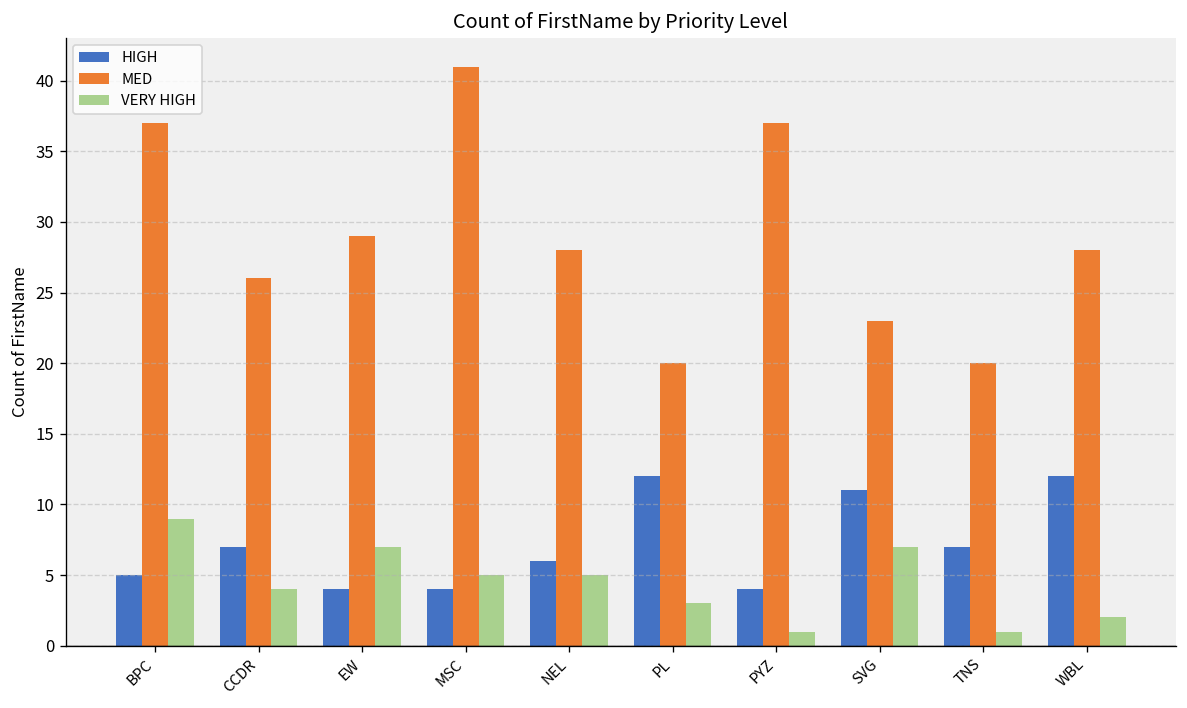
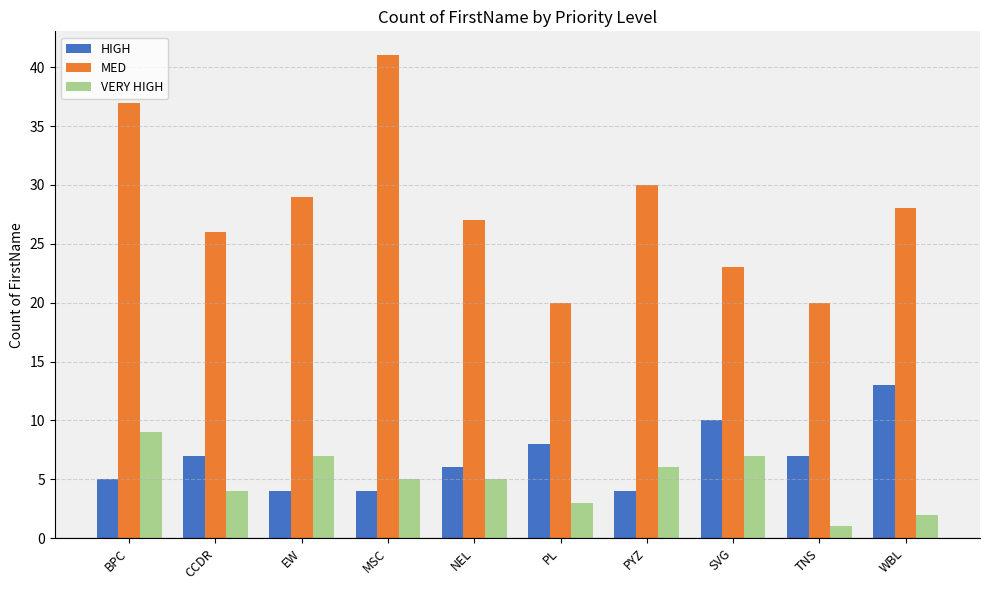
MED, NEL: 28 -> 27
HIGH, PL: 12 -> 8
MED, PYZ: 37 -> 30
VERY HIGH, PYZ: 1 -> 6
HIGH, SVG: 11 -> 10
HIGH, WBL: 12 -> 13
